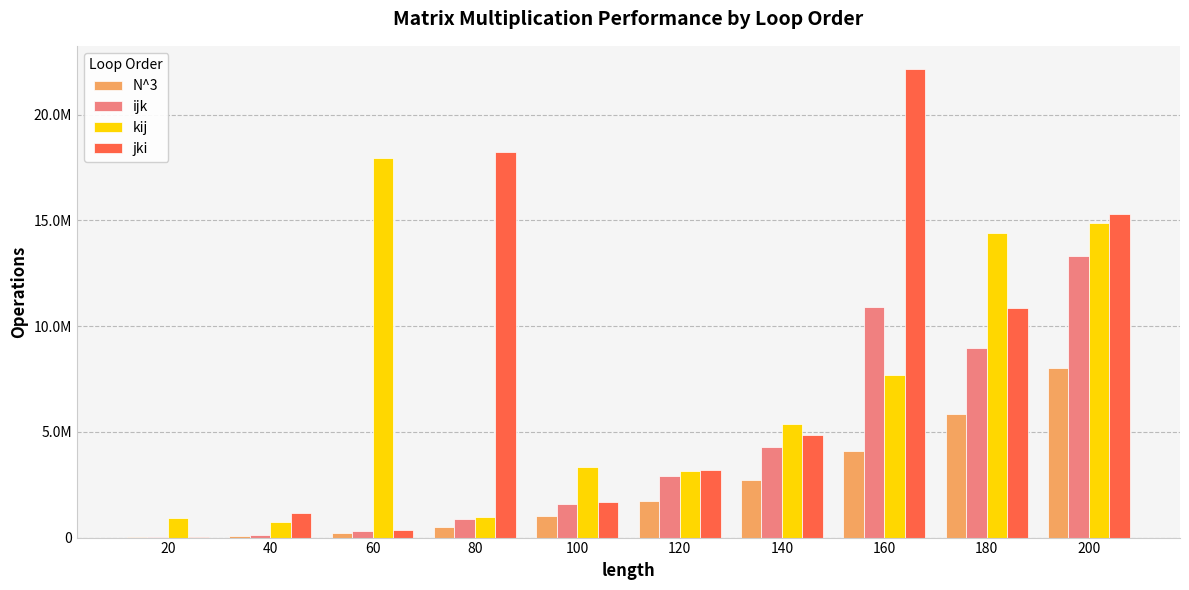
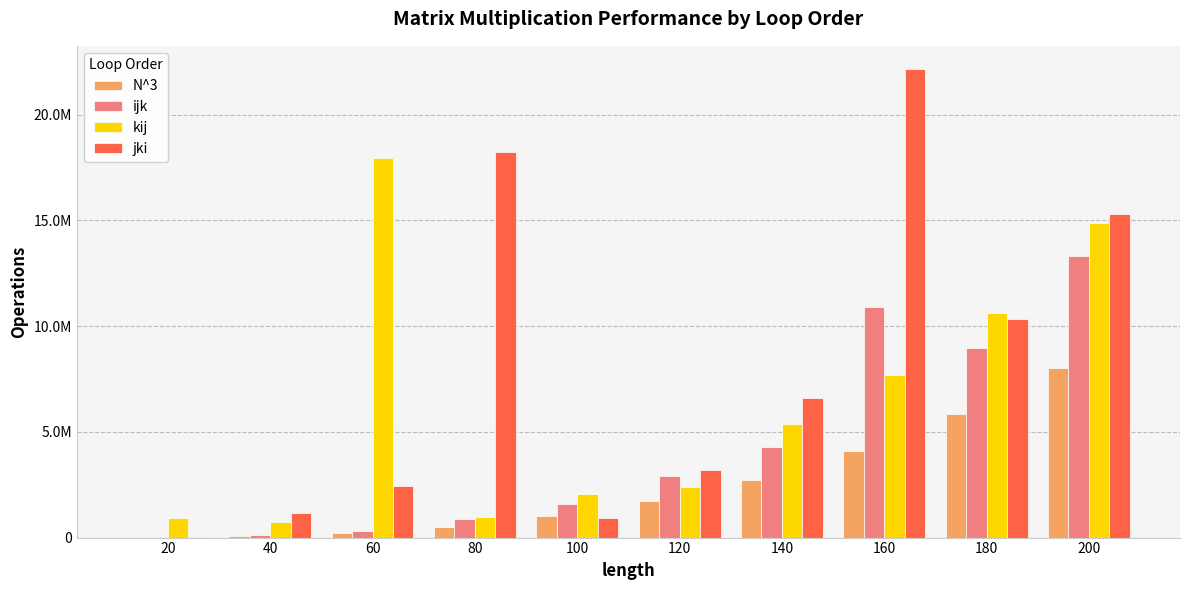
jki, 60: 300000 -> 2500000
kij, 100: 3300000 -> 2100000
jki, 100: 1700000 -> 900000
kij, 120: 3100000 -> 2400000
jki, 140: 4800000 -> 6600000
kij, 180: 14400000 -> 10600000
jki, 180: 10900000 -> 10400000
